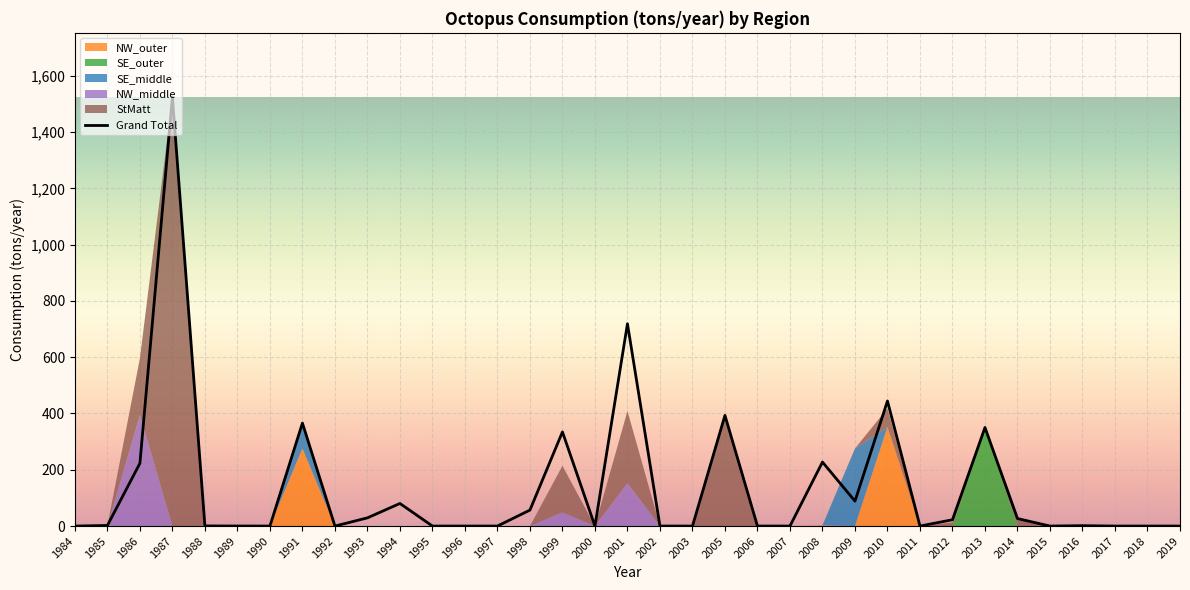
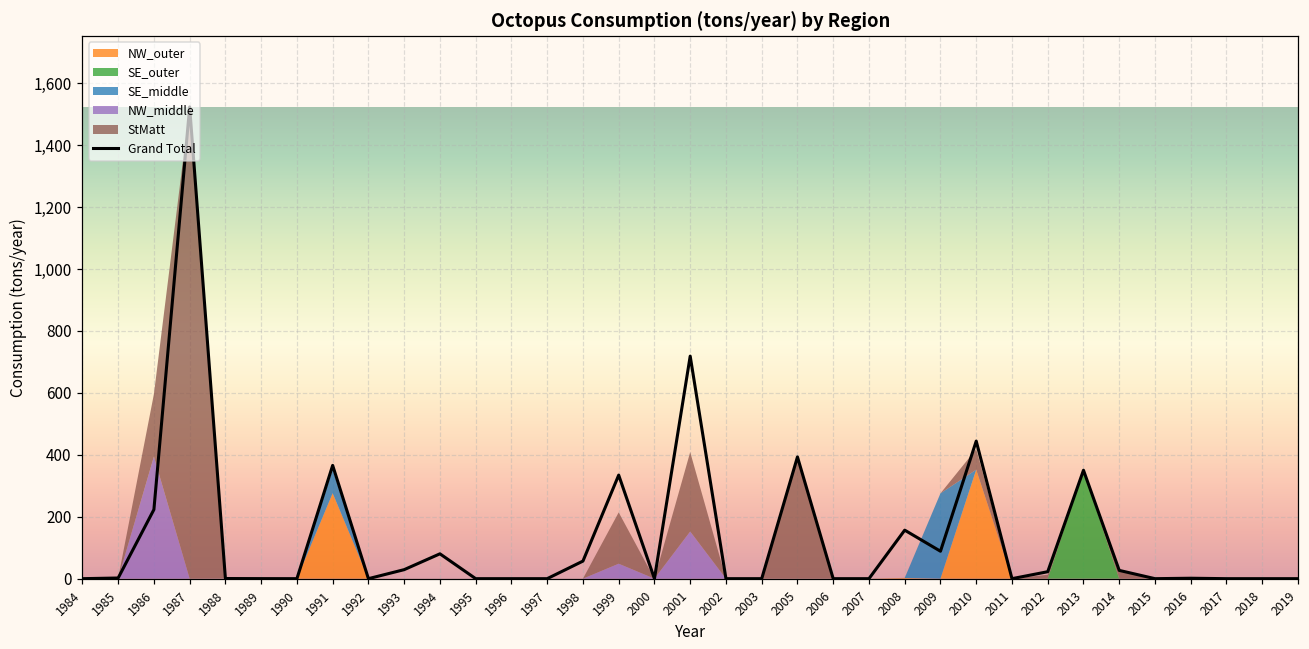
Grand Total, 2008: 230 -> 160
